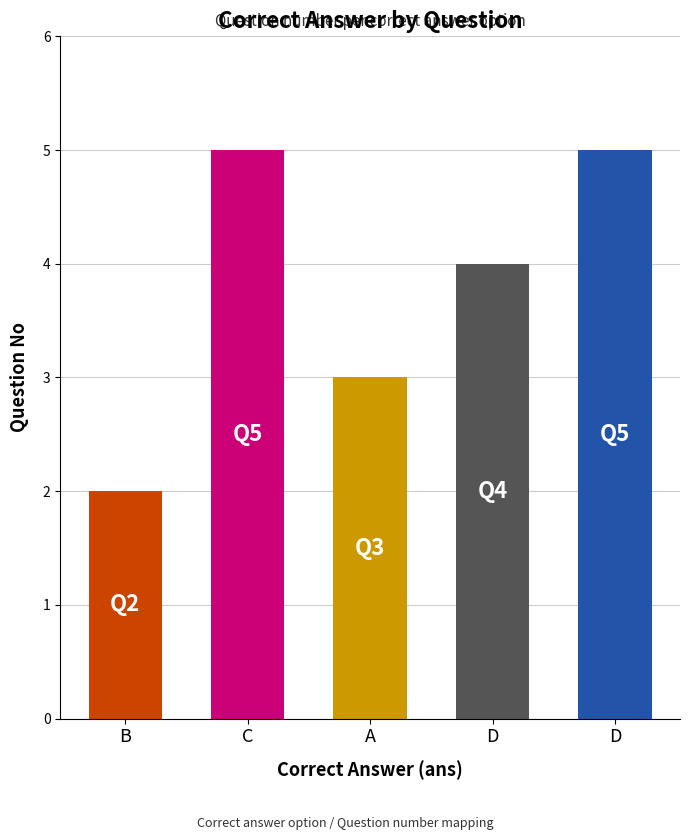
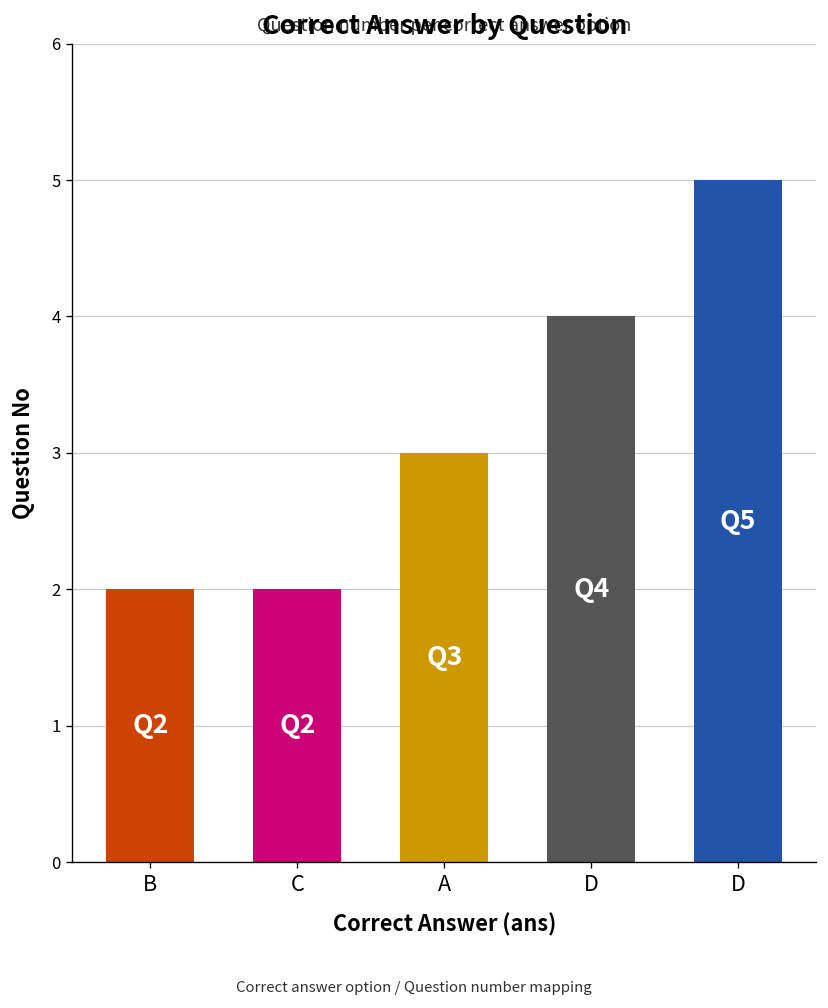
C: 5 -> 2
